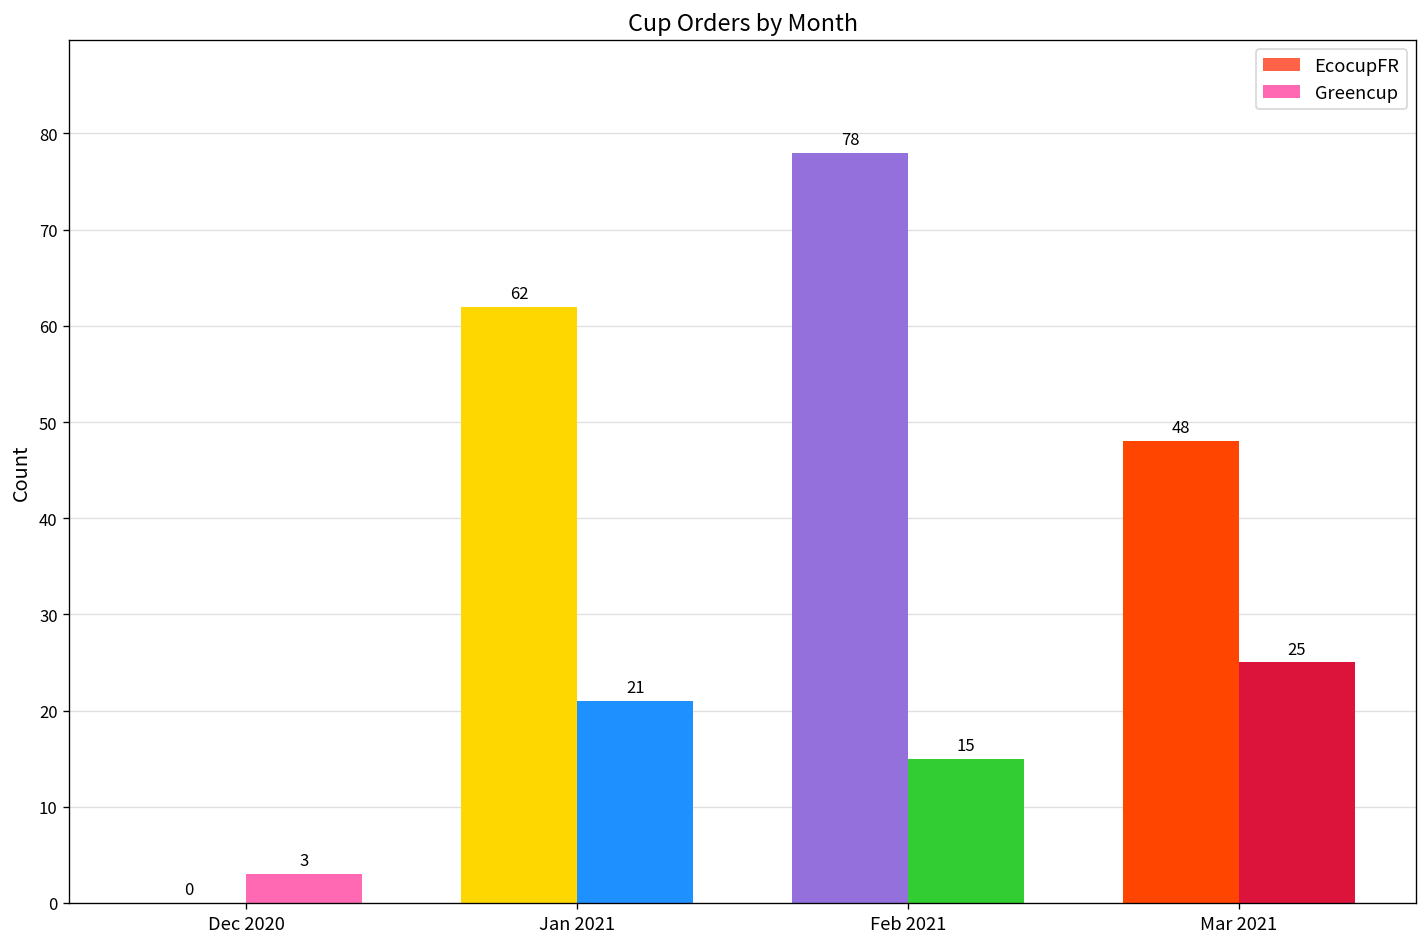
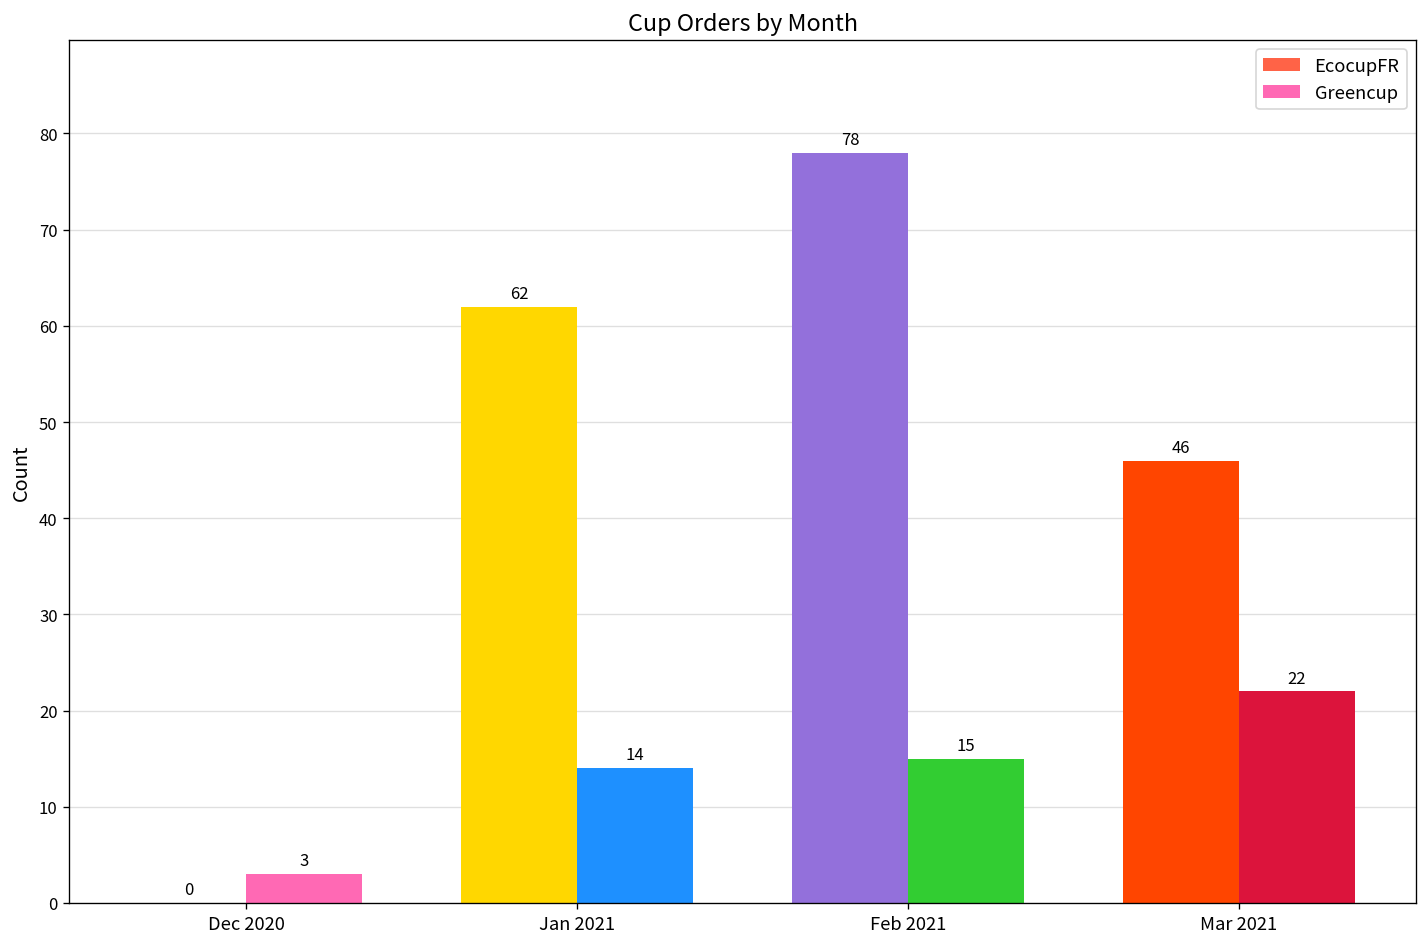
Greencup, Jan 2021: 21 -> 14
EcocupFR, Mar 2021: 48 -> 46
Greencup, Mar 2021: 25 -> 22
